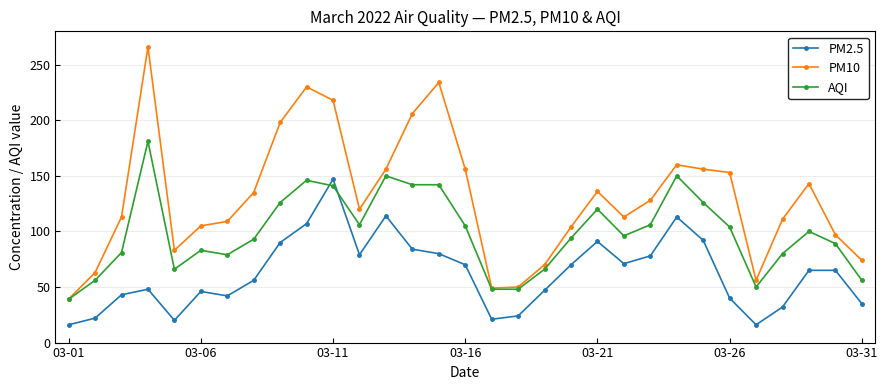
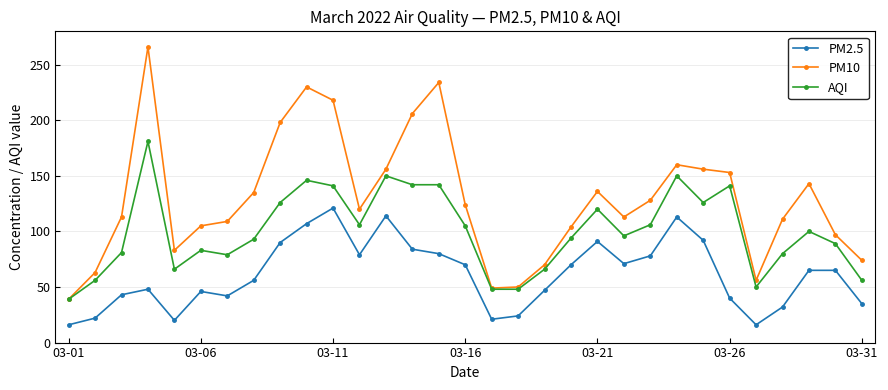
PM2.5, 03-11: 147 -> 121
PM10, 03-16: 156 -> 124
AQI, 03-26: 104 -> 141
